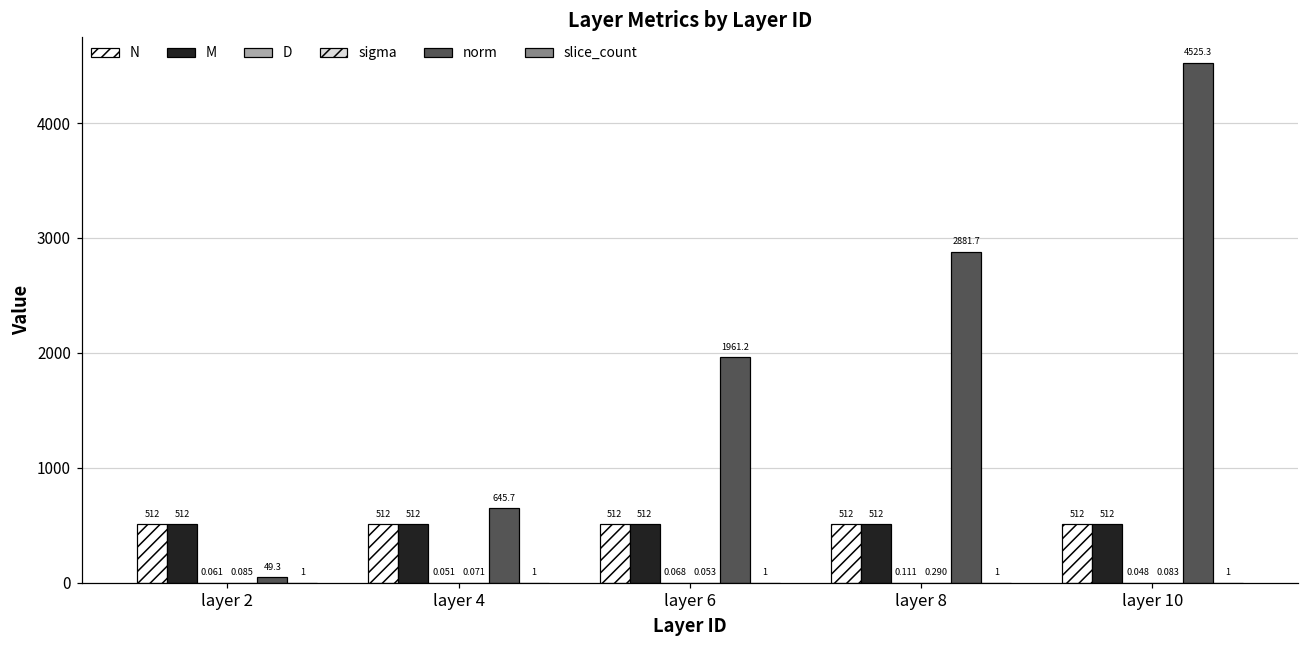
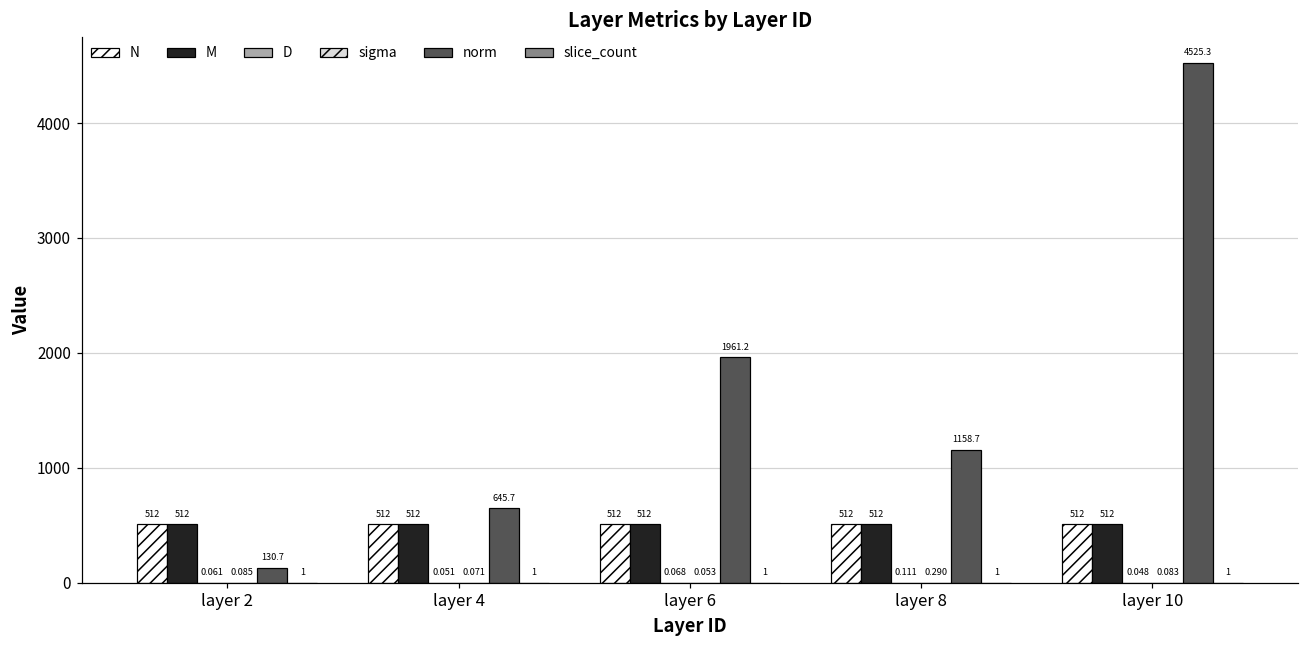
norm, layer 2: 49.3 -> 130.7
norm, layer 8: 2881.7 -> 1158.7
